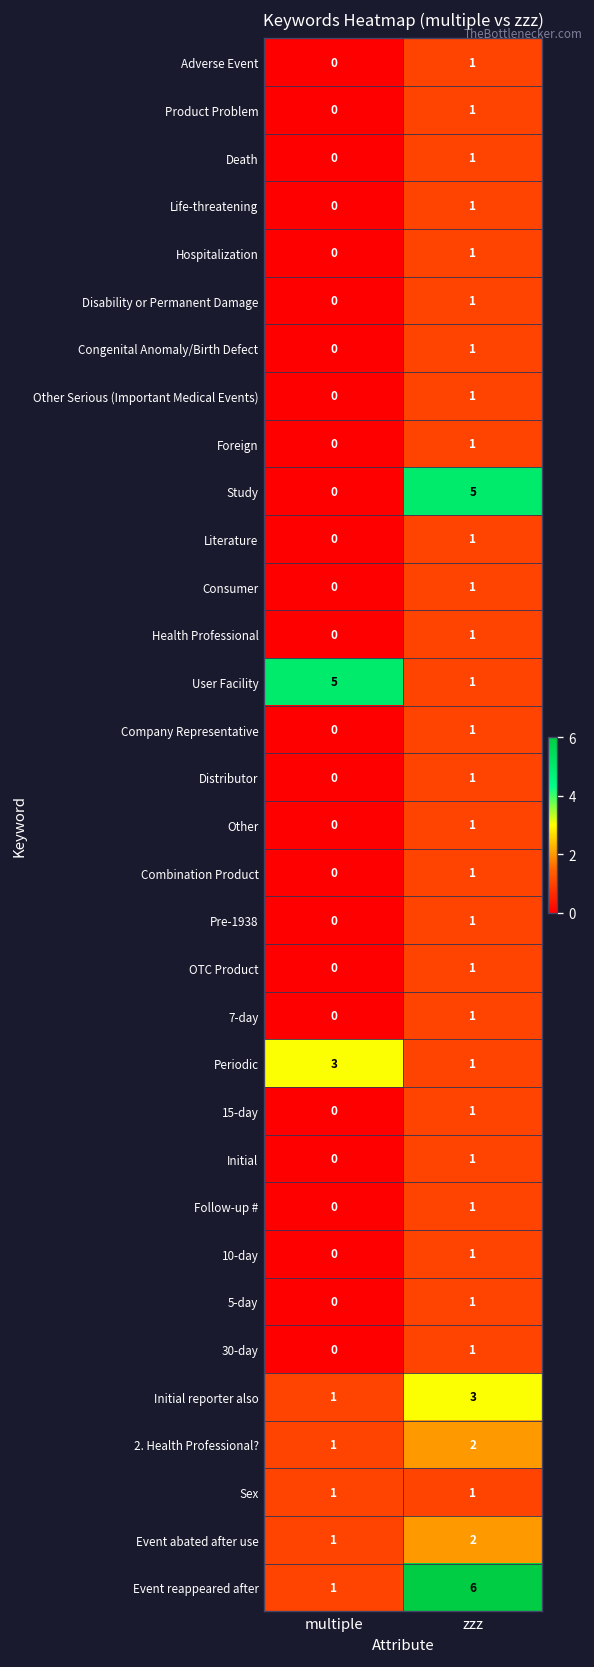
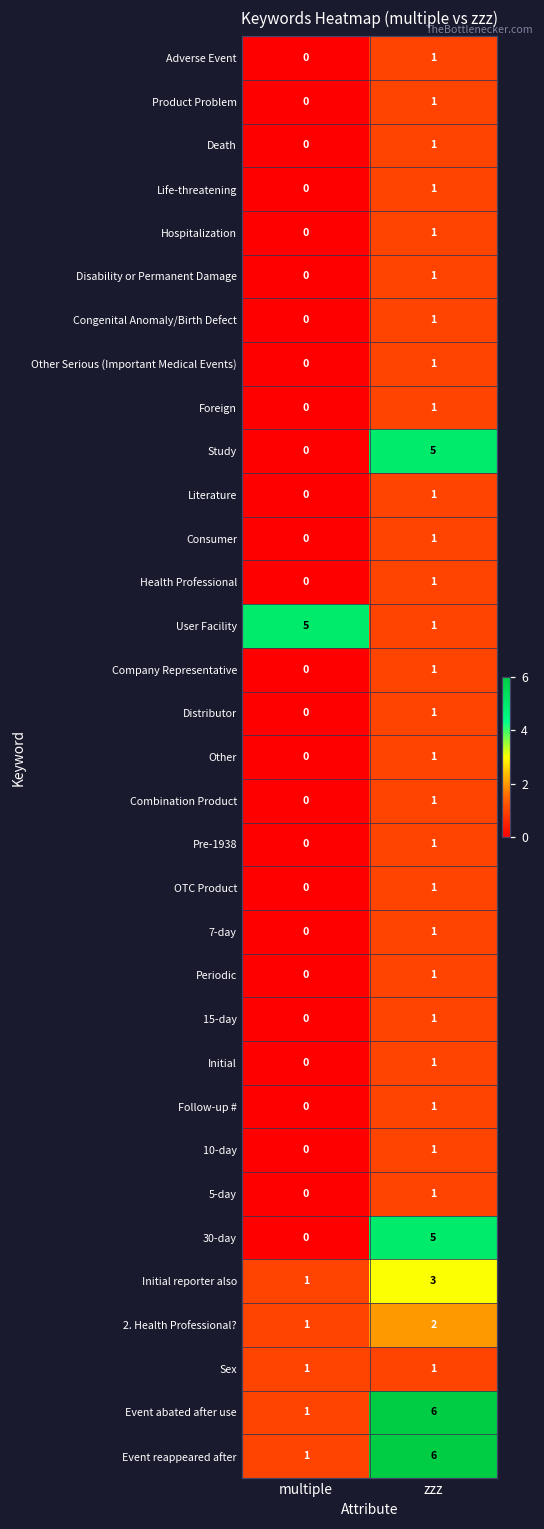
Periodic, multiple: 3 -> 0
30-day, zzz: 1 -> 5
Event abated after use, zzz: 2 -> 6
